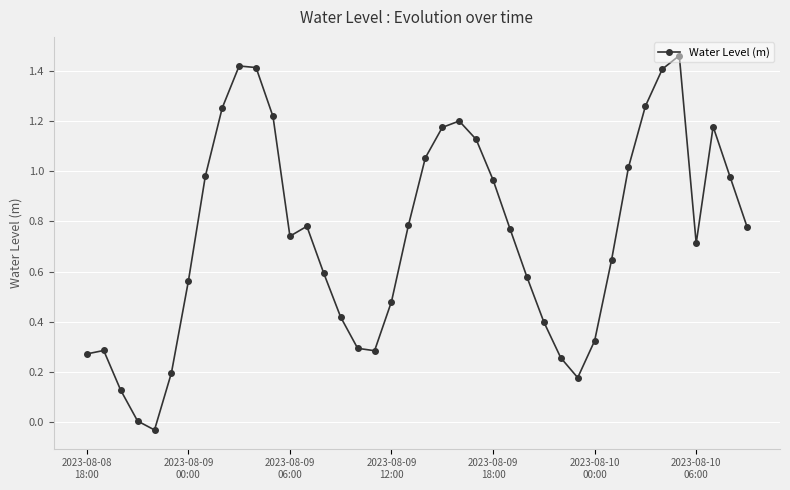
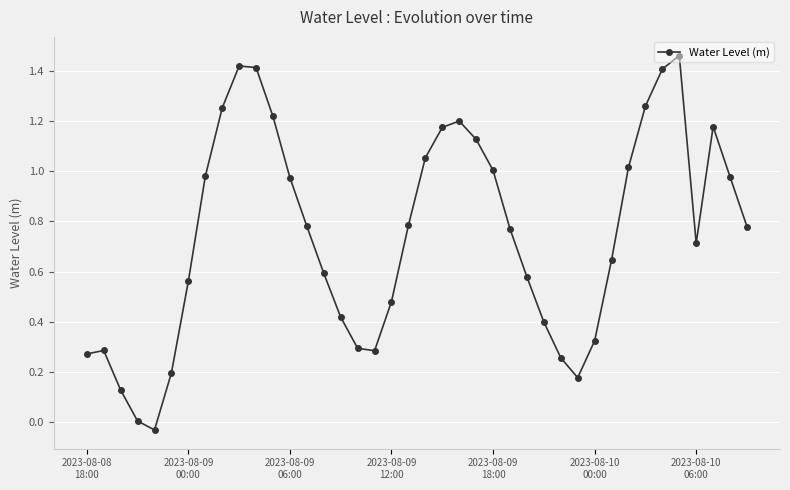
2023-08-09 06:00: 0.74 -> 0.97
2023-08-09 18:00: 0.97 -> 1.00
